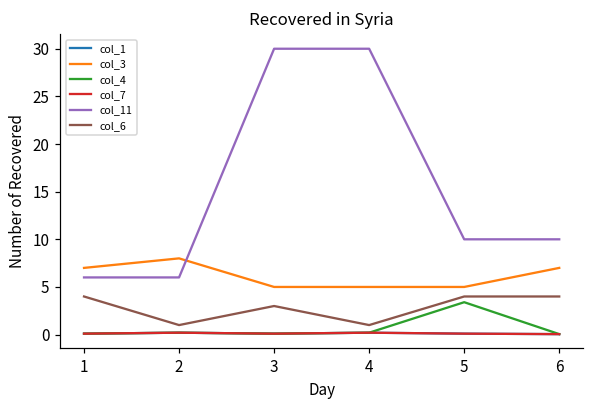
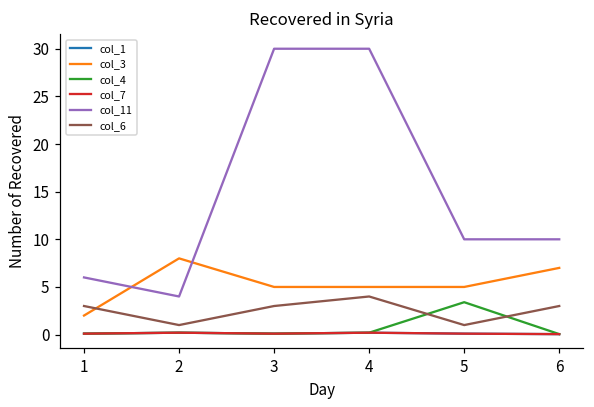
col_3, 1: 7 -> 2
col_6, 1: 4 -> 3
col_11, 2: 6 -> 4
col_6, 4: 1 -> 4
col_6, 5: 4 -> 1
col_6, 6: 4 -> 3
